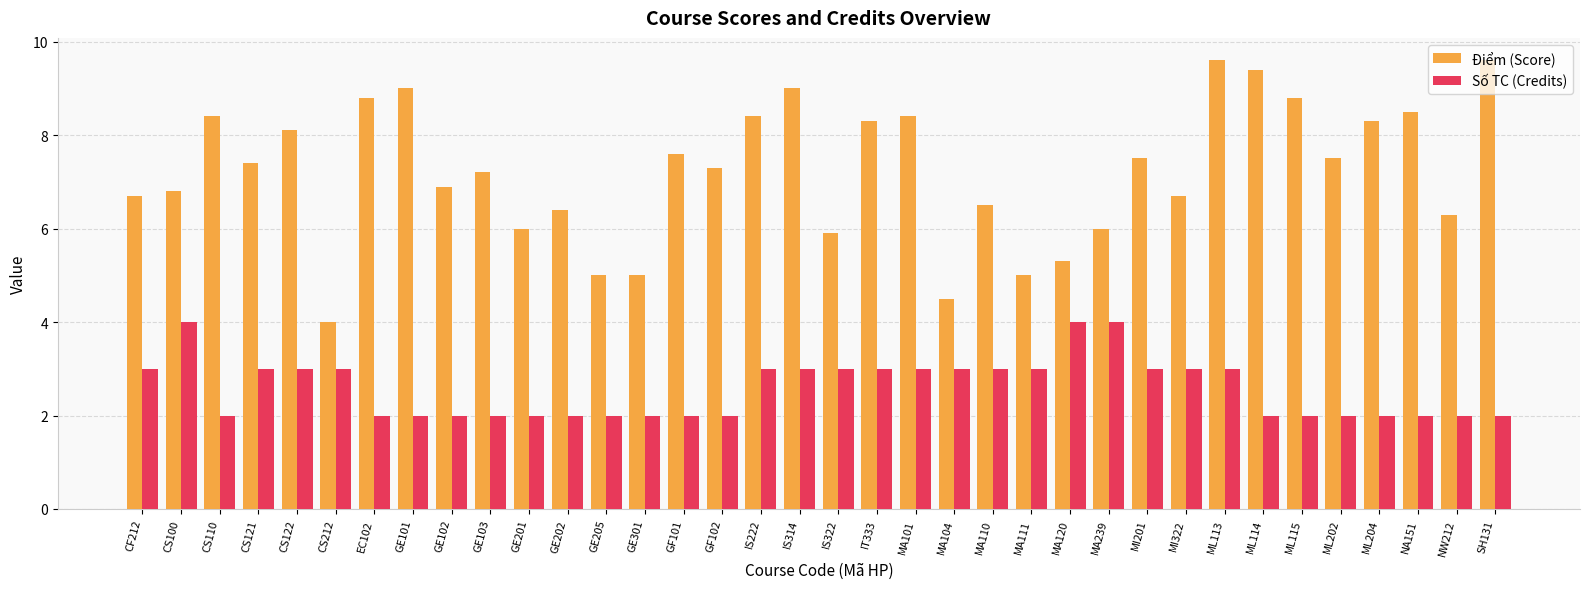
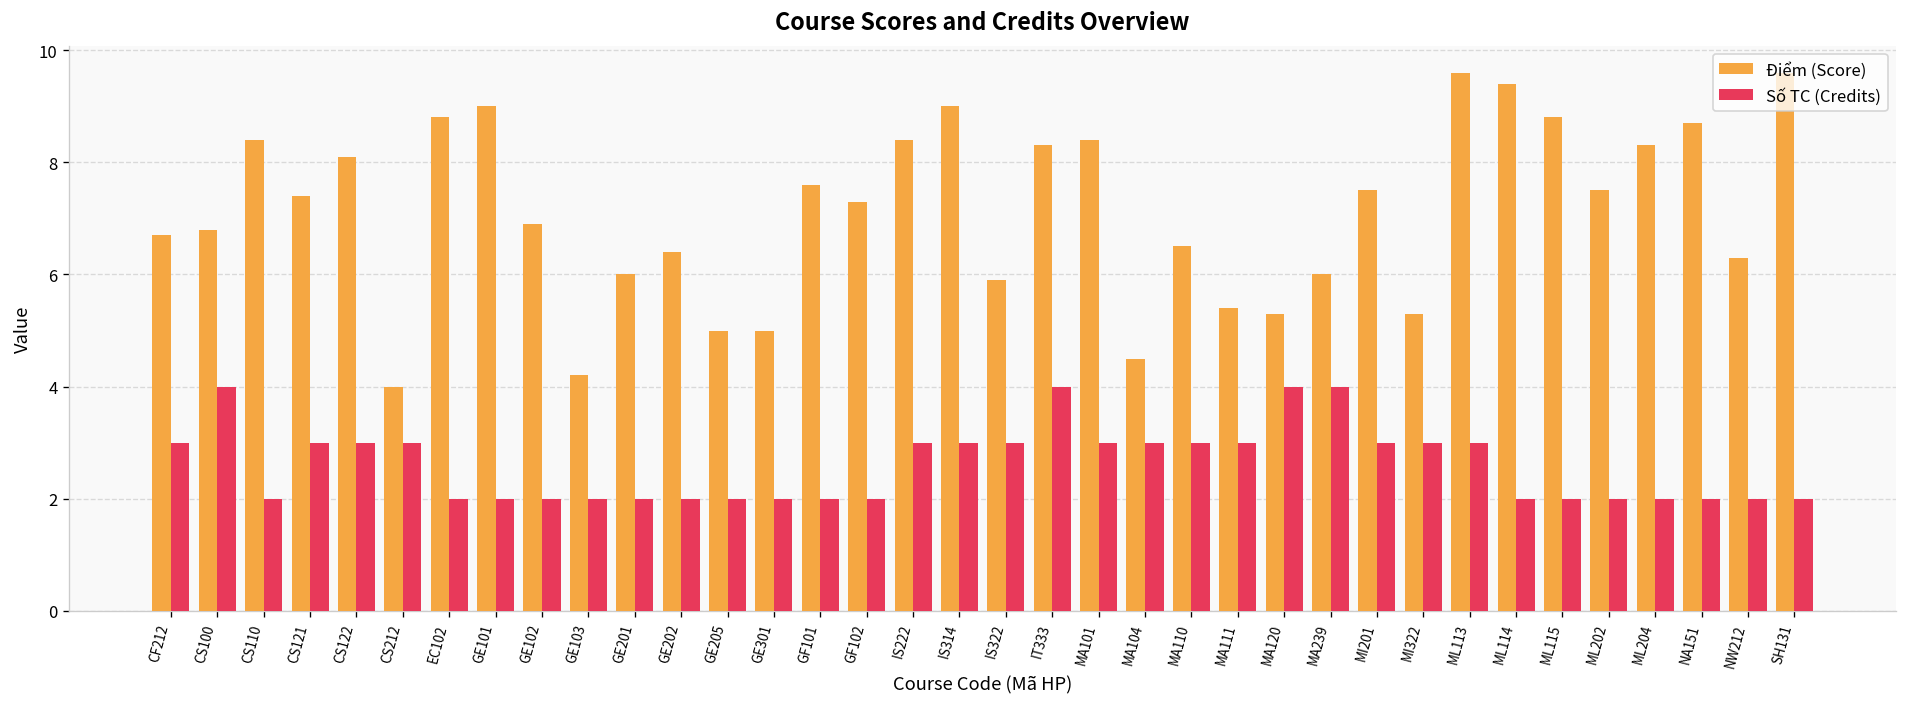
Điểm (Score), GE103: 7.2 -> 4.2
Số TC (Credits), IT333: 3 -> 4
Điểm (Score), MA111: 5.0 -> 5.4
Điểm (Score), MI322: 6.7 -> 5.3
Điểm (Score), NA151: 8.5 -> 8.7
